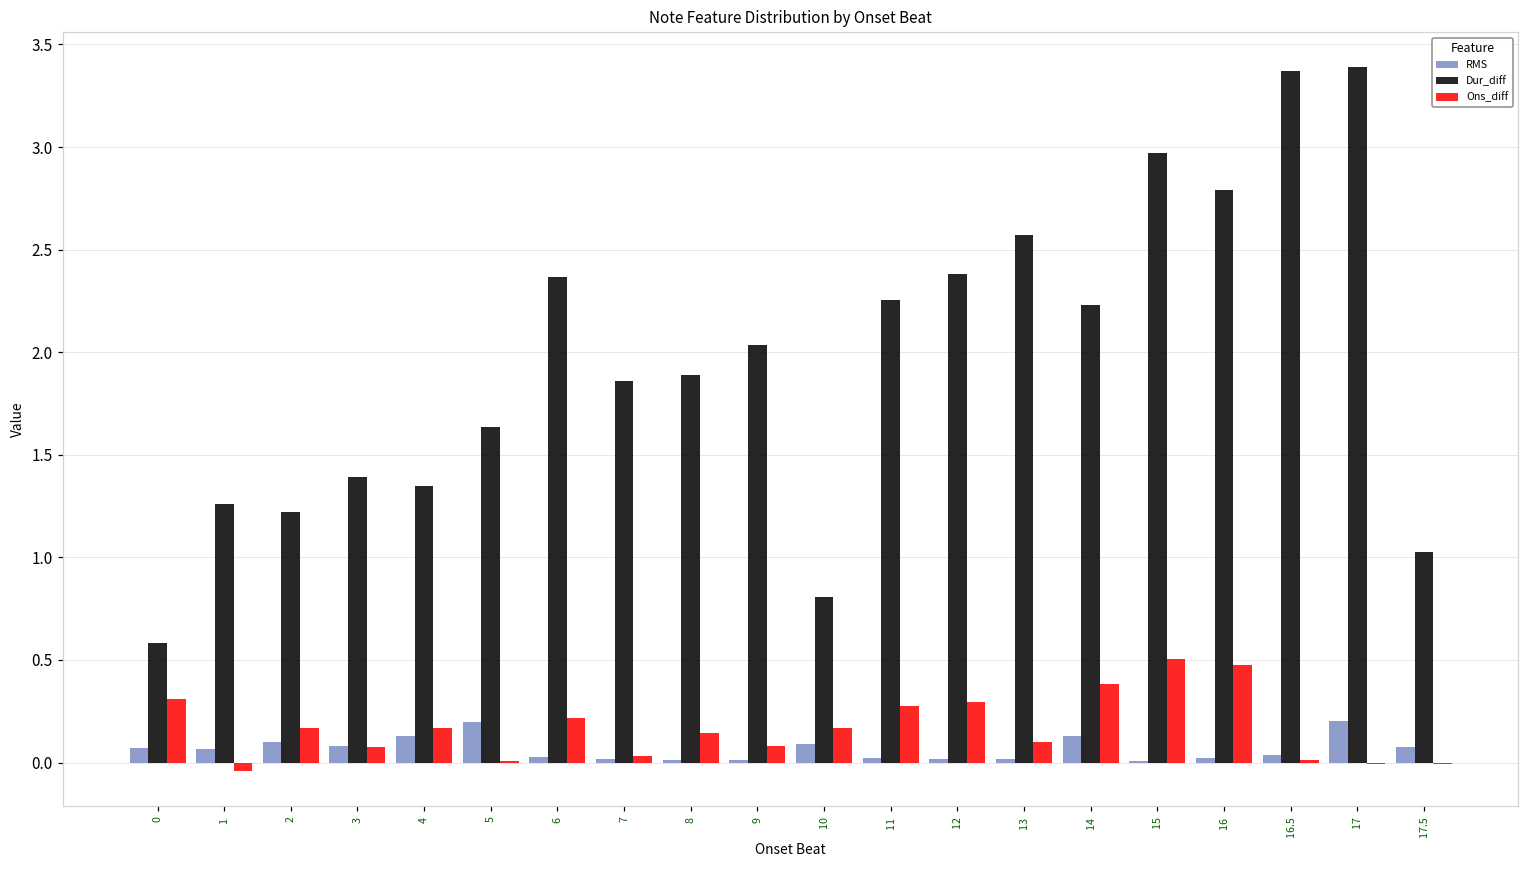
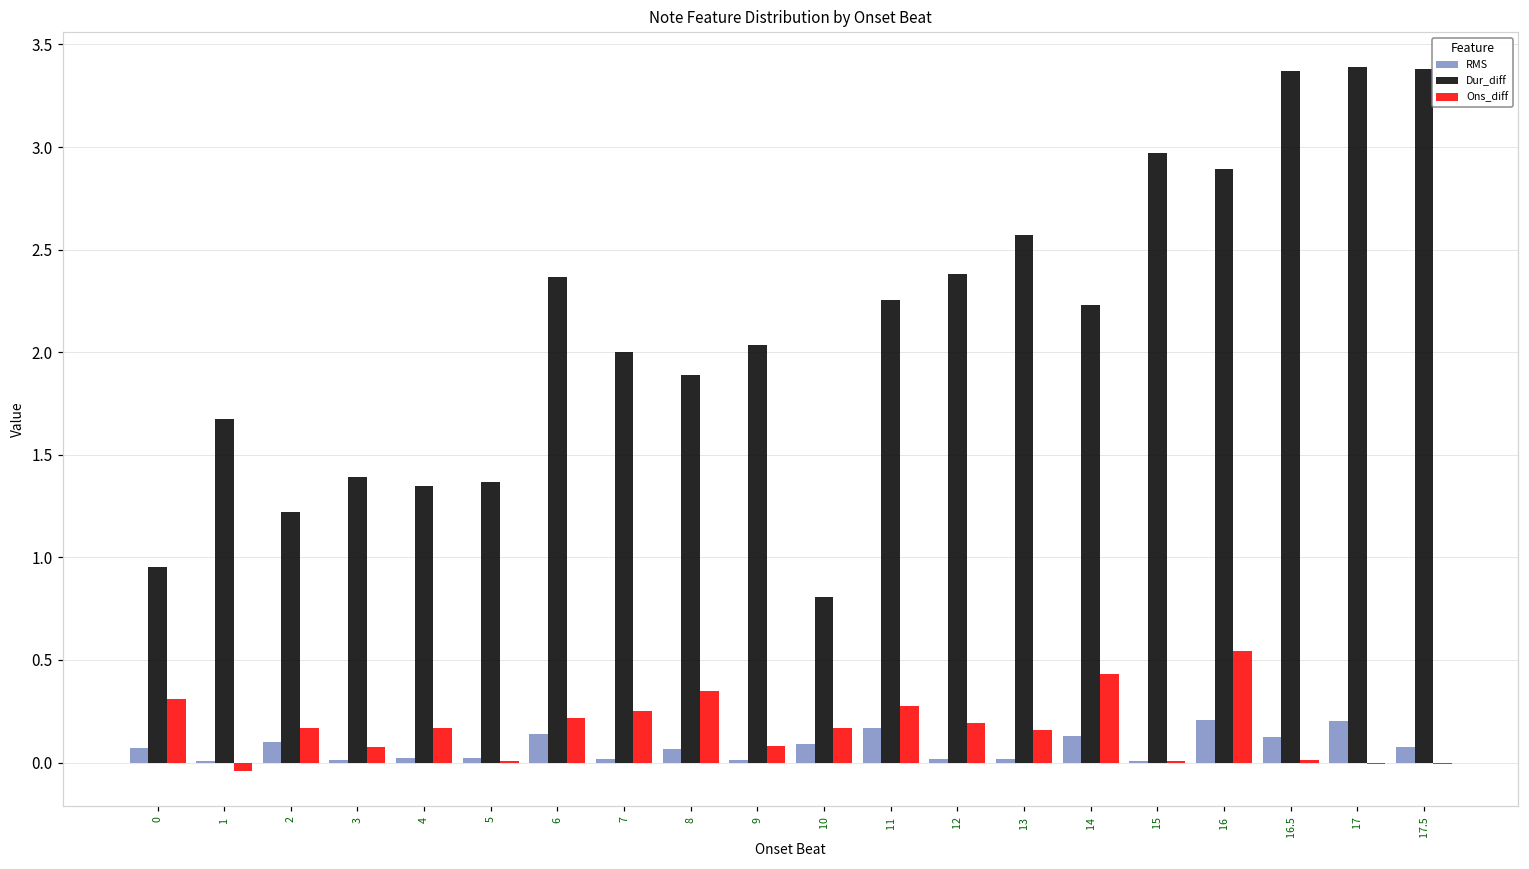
Dur_diff, 0: 0.58 -> 0.95
RMS, 1: 0.06 -> 0.01
Dur_diff, 1: 1.26 -> 1.68
RMS, 3: 0.08 -> 0.01
RMS, 4: 0.13 -> 0.02
RMS, 5: 0.20 -> 0.02
Dur_diff, 5: 1.64 -> 1.37
RMS, 6: 0.03 -> 0.14
Dur_diff, 7: 1.86 -> 2.00
Ons_diff, 7: 0.03 -> 0.25
RMS, 8: 0.01 -> 0.07
Ons_diff, 8: 0.15 -> 0.35
RMS, 11: 0.02 -> 0.17
Ons_diff, 12: 0.29 -> 0.19
Ons_diff, 13: 0.10 -> 0.16
Ons_diff, 14: 0.38 -> 0.43
Ons_diff, 15: 0.50 -> 0.01
RMS, 16: 0.02 -> 0.21
Dur_diff, 16: 2.79 -> 2.89
Ons_diff, 16: 0.48 -> 0.54
RMS, 16.5: 0.04 -> 0.12
Dur_diff, 17.5: 1.03 -> 3.38
